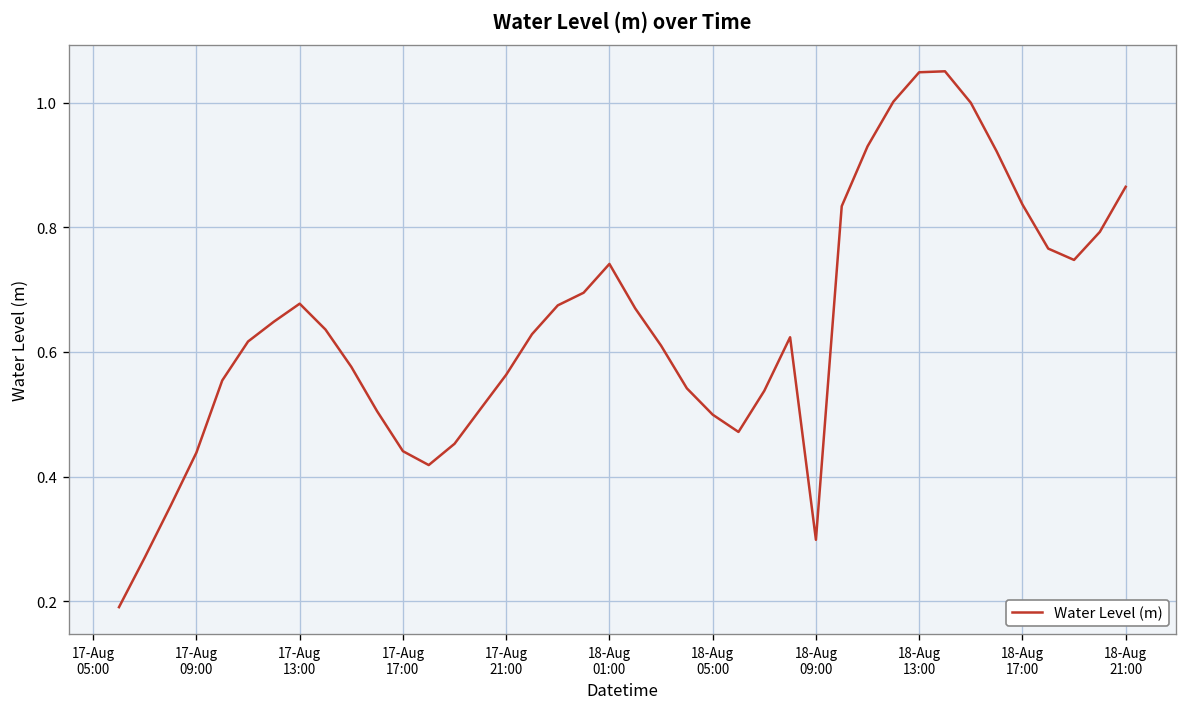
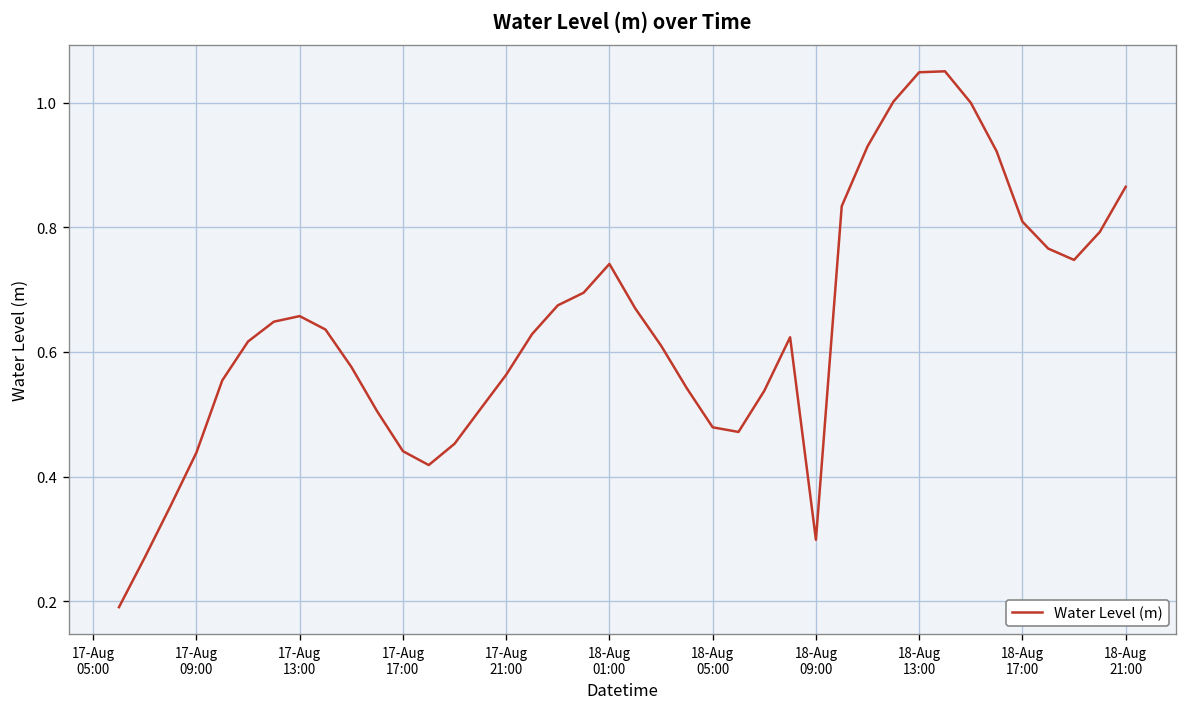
17-Aug 13:00: 0.68 -> 0.66
18-Aug 05:00: 0.50 -> 0.48
18-Aug 17:00: 0.84 -> 0.81
